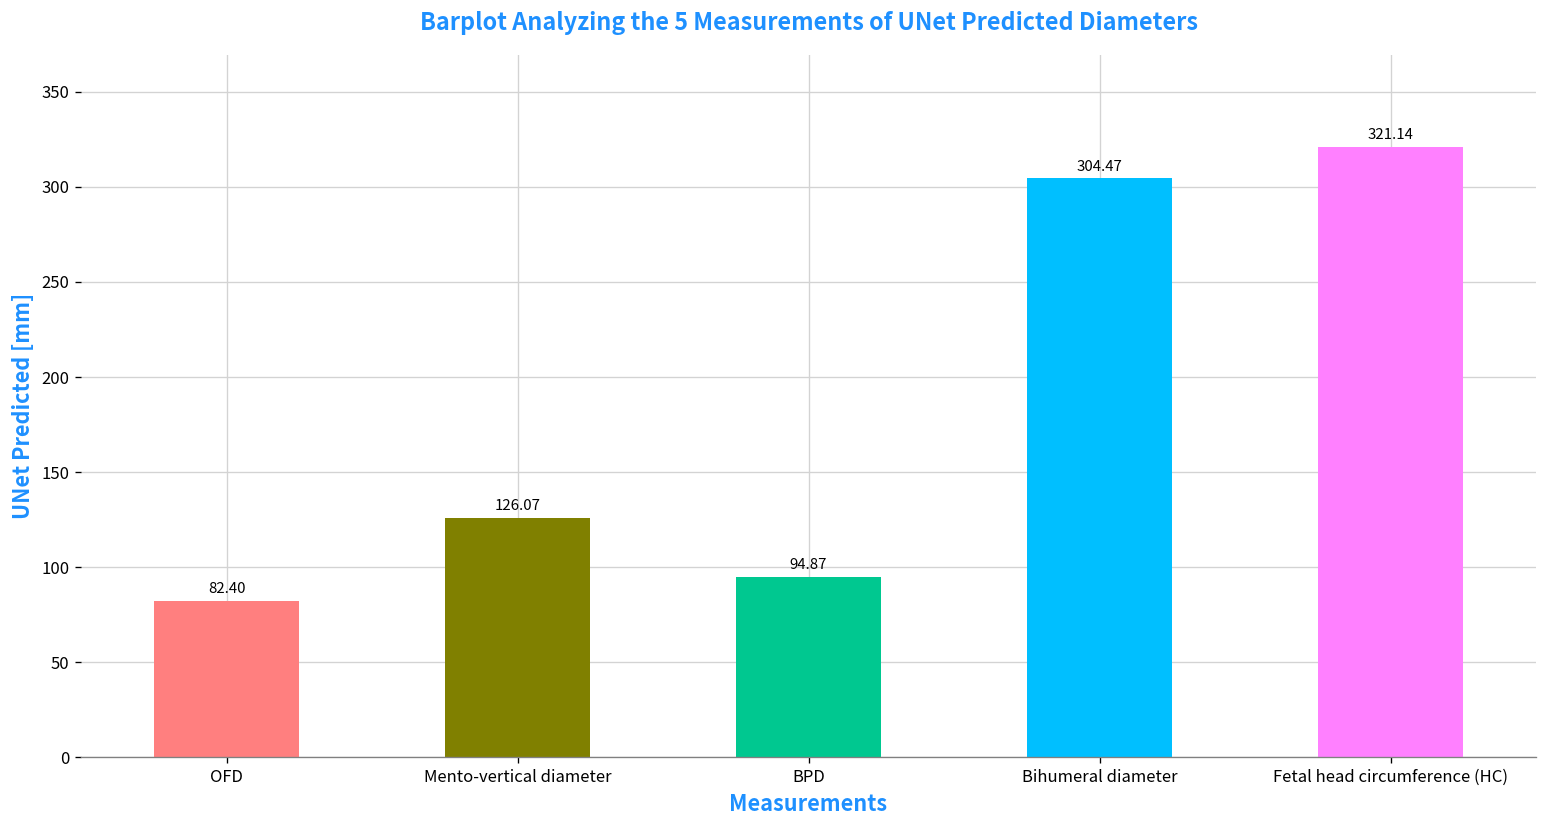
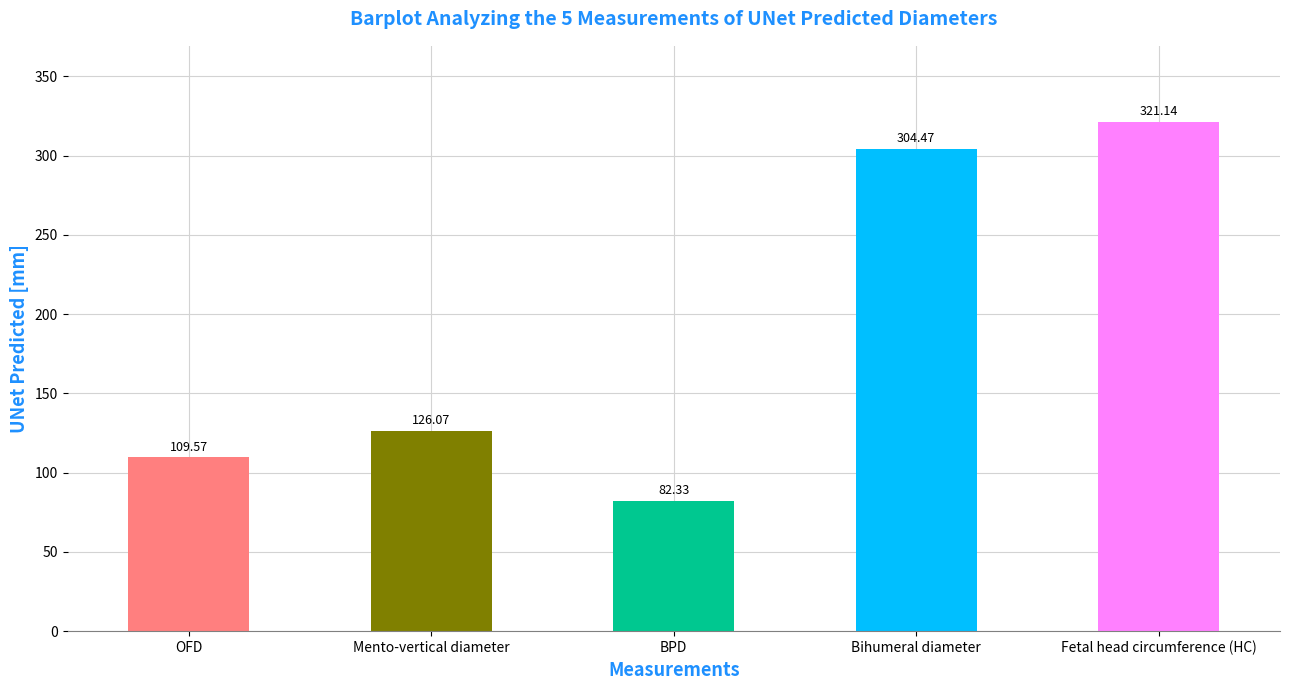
OFD: 82.40 -> 109.57
BPD: 94.87 -> 82.33
